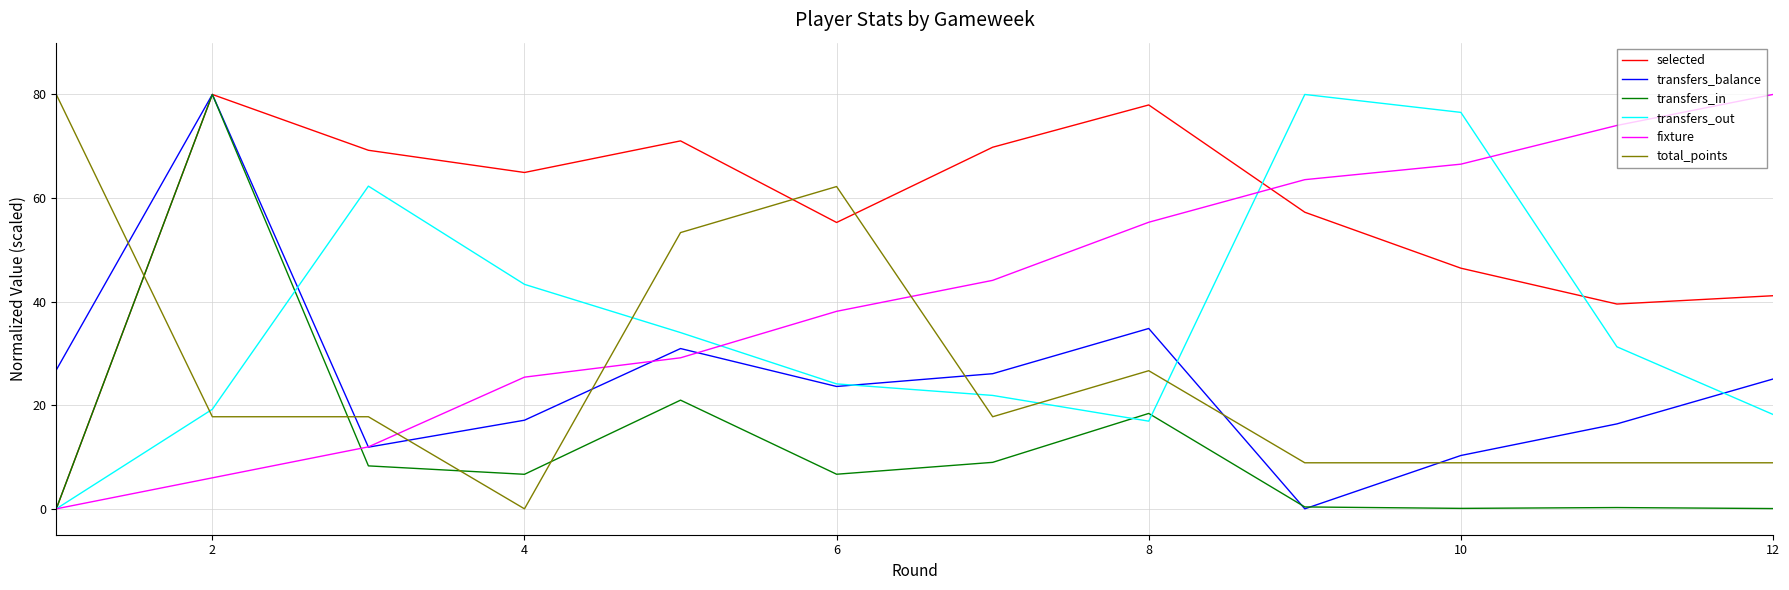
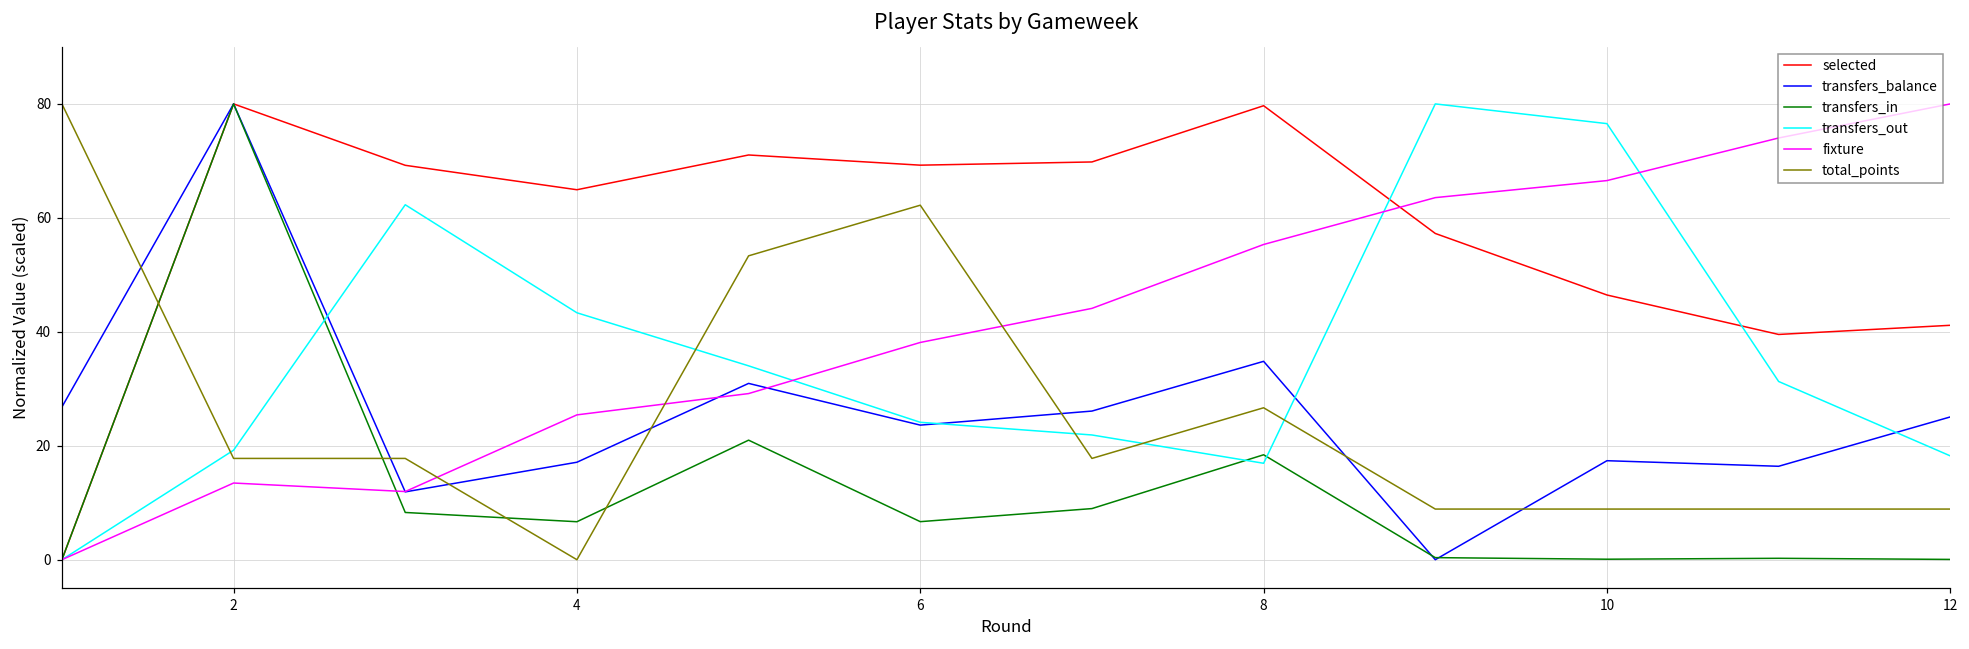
fixture, 2: 6 -> 13
selected, 6: 55 -> 69
selected, 8: 78 -> 80
transfers_balance, 10: 10 -> 17
